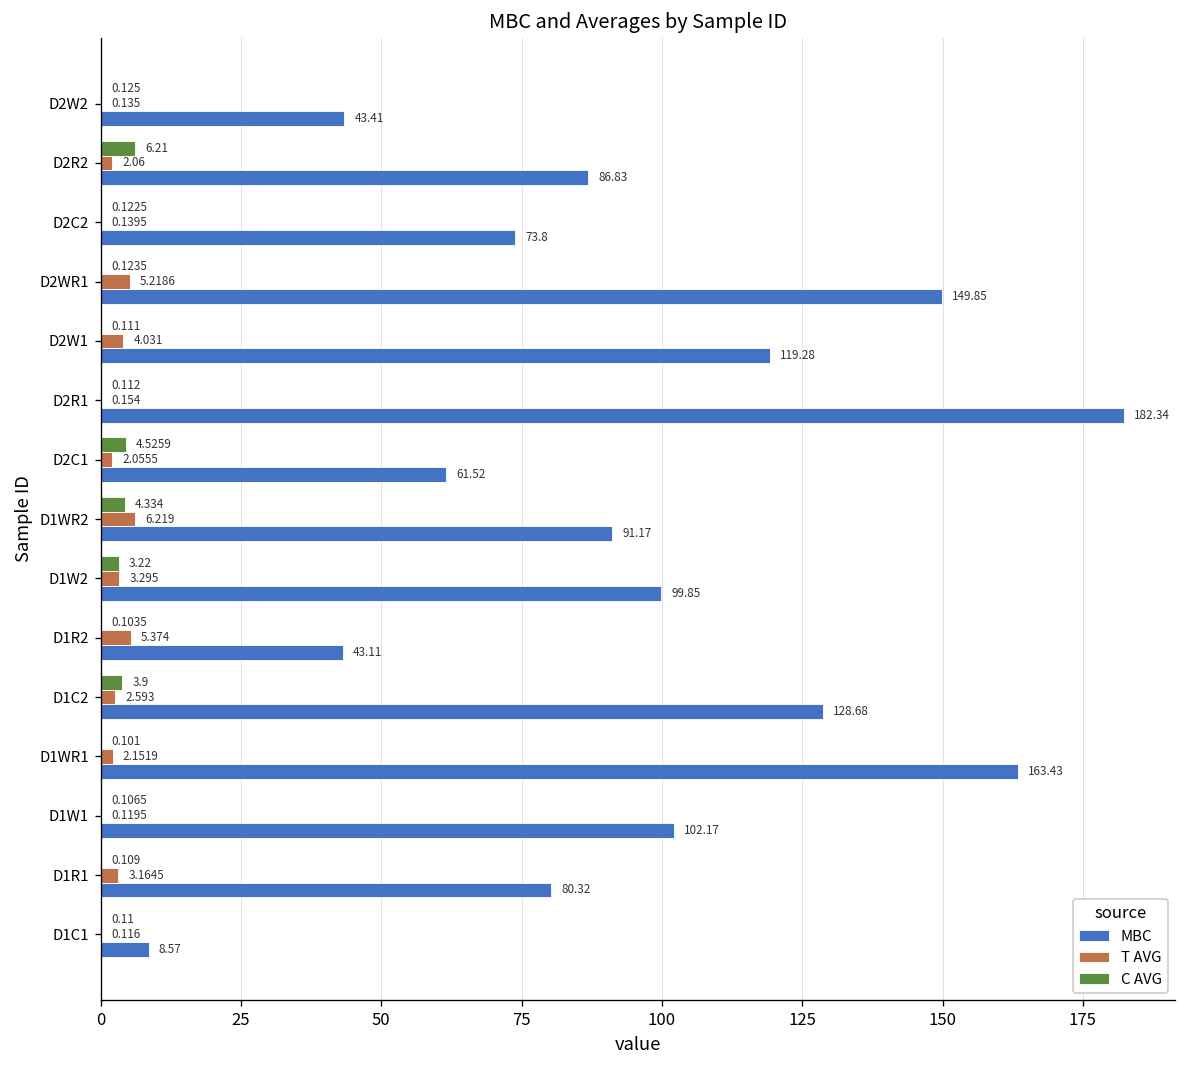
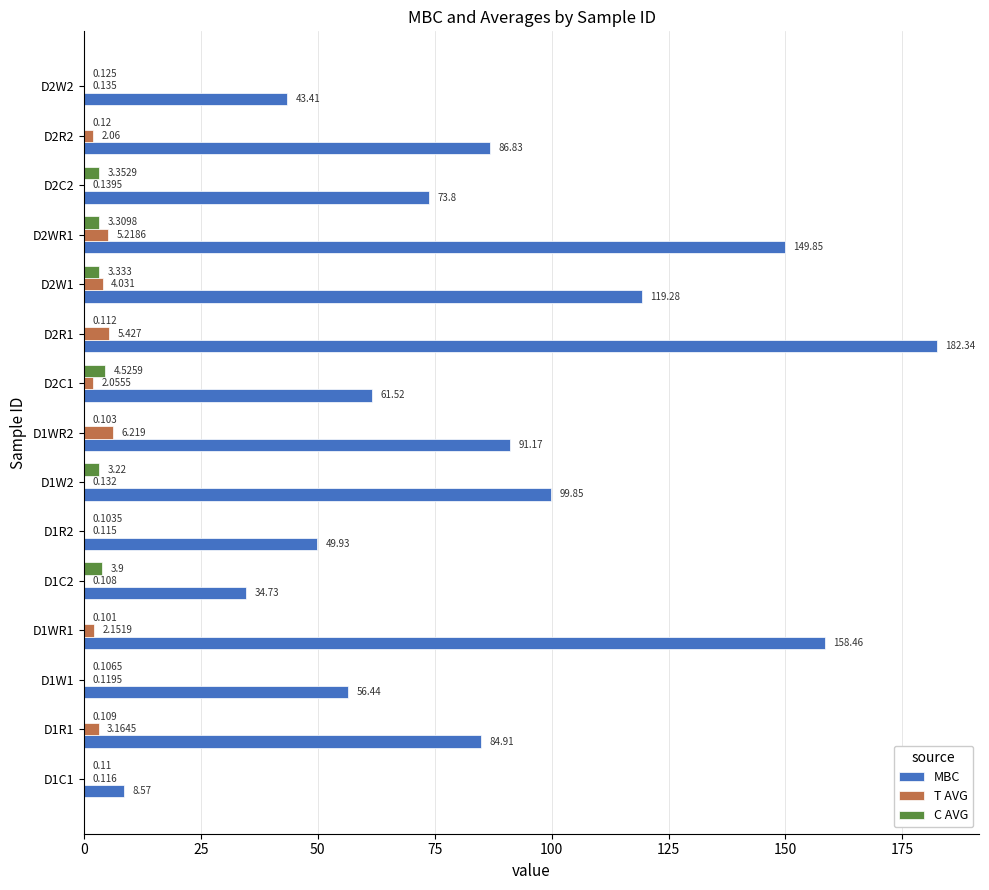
C AVG, D2R2: 6.21 -> 0.12
C AVG, D2C2: 0.1225 -> 3.3529
C AVG, D2WR1: 0.1235 -> 3.3098
C AVG, D2W1: 0.111 -> 3.333
T AVG, D2R1: 0.154 -> 5.427
C AVG, D1WR2: 4.334 -> 0.103
T AVG, D1W2: 3.295 -> 0.132
T AVG, D1R2: 5.374 -> 0.115
MBC, D1R2: 43.11 -> 49.93
T AVG, D1C2: 2.593 -> 0.108
MBC, D1C2: 128.68 -> 34.73
MBC, D1WR1: 163.43 -> 158.46
MBC, D1W1: 102.17 -> 56.44
MBC, D1R1: 80.32 -> 84.91
